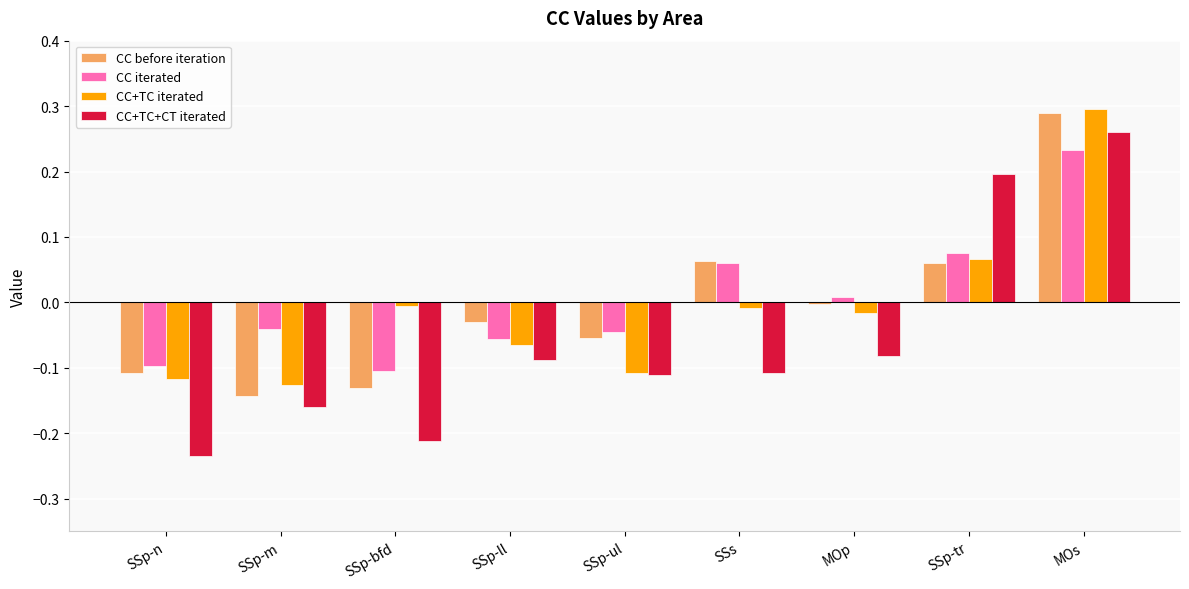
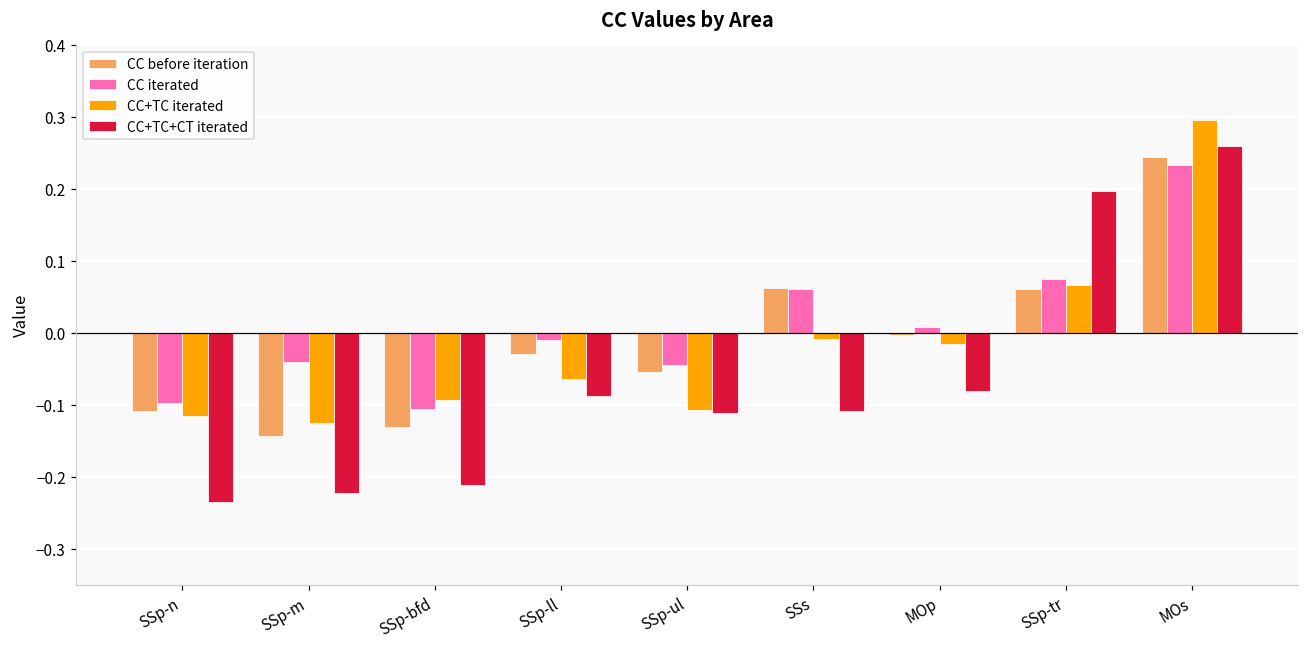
CC+TC+CT iterated, SSp-m: -0.16 -> -0.22
CC+TC iterated, SSp-bfd: -0.01 -> -0.09
CC iterated, SSp-ll: -0.06 -> -0.01
CC before iteration, MOs: 0.29 -> 0.24
